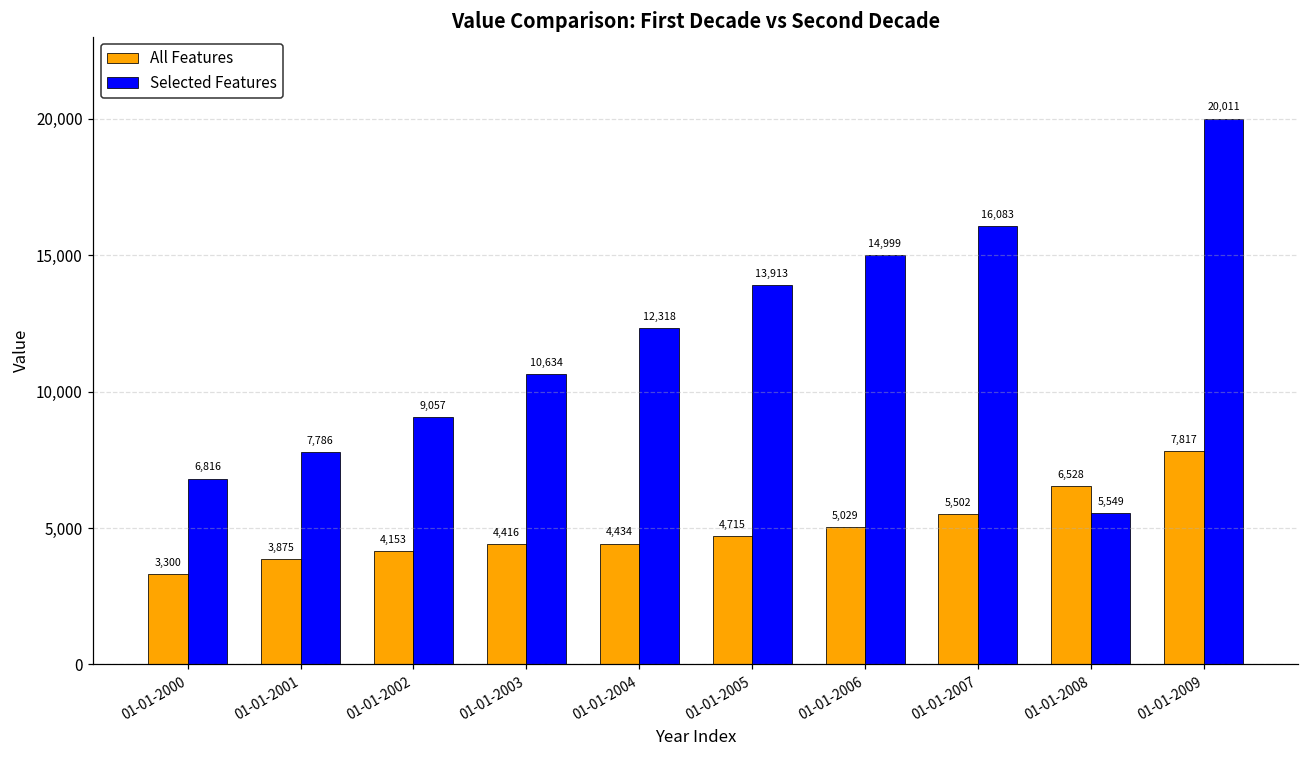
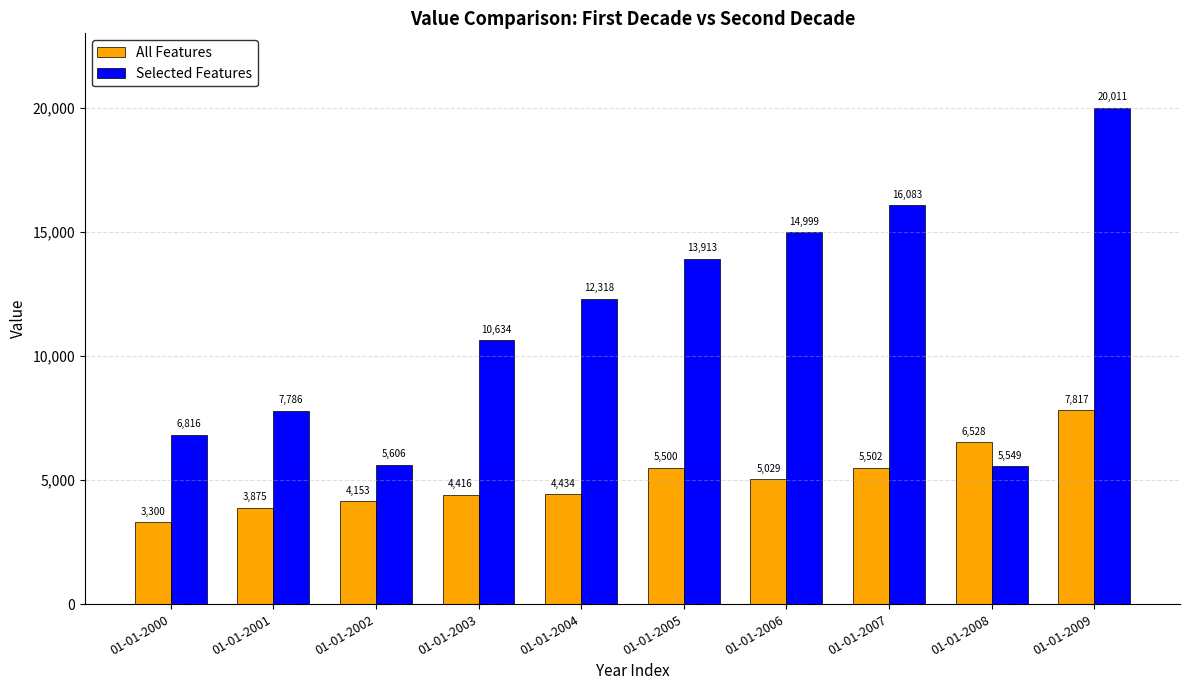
Selected Features, 01-01-2002: 9,057 -> 5,606
All Features, 01-01-2005: 4,715 -> 5,500
